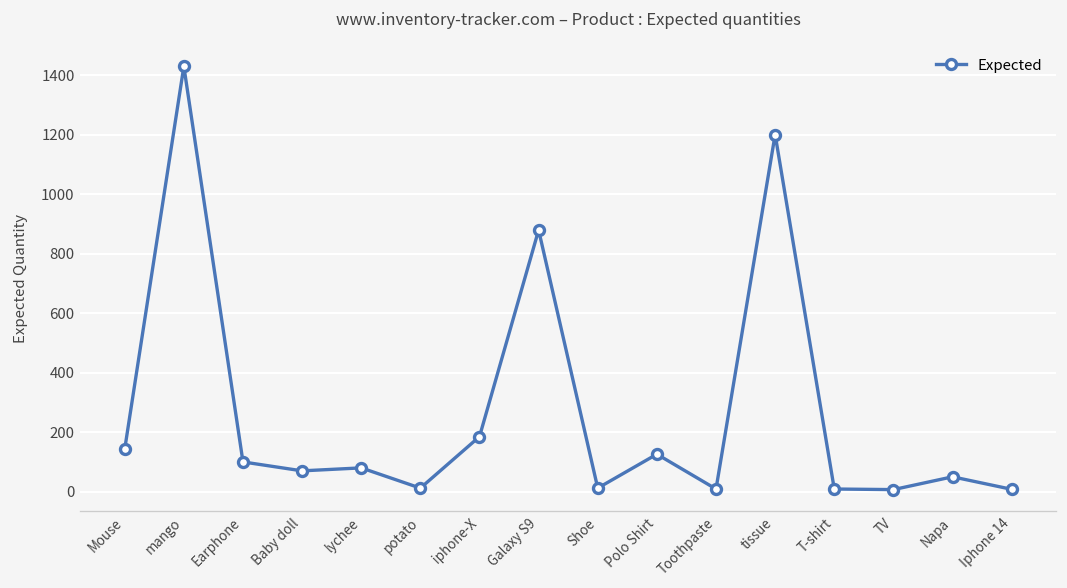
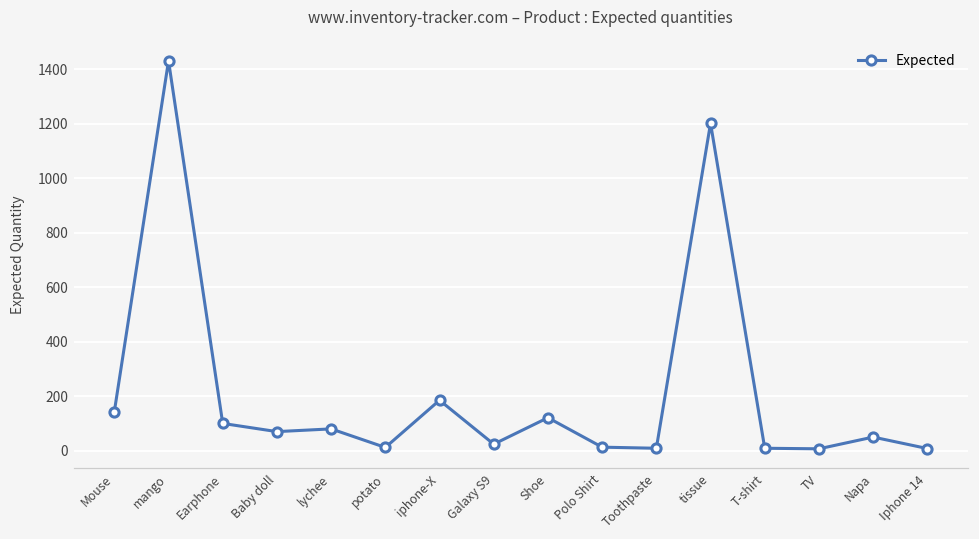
Galaxy S9: 880 -> 30
Shoe: 10 -> 120
Polo Shirt: 130 -> 10
